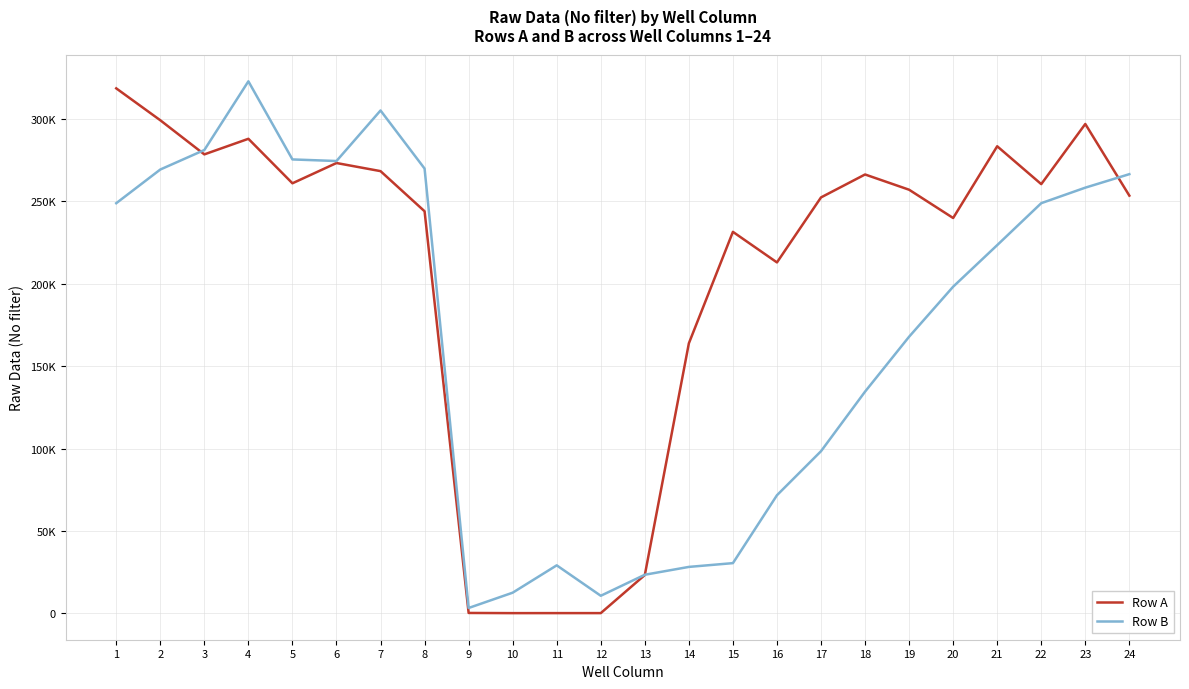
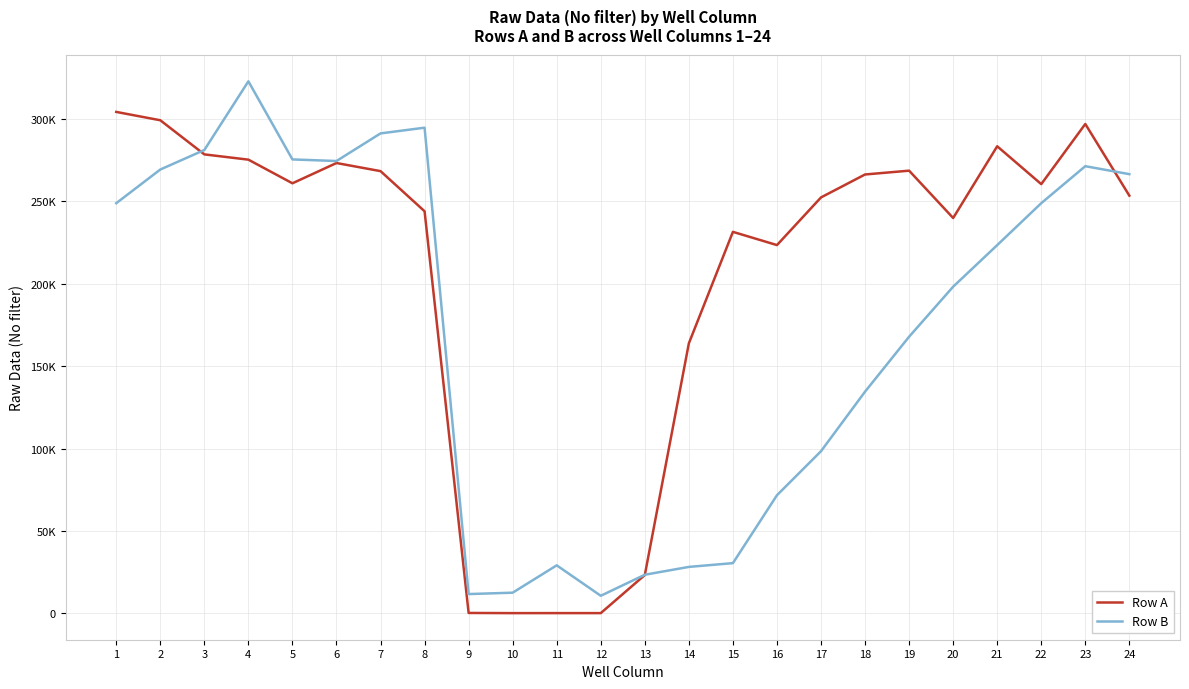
Row A, 1: 319000 -> 304000
Row A, 4: 288000 -> 275000
Row B, 7: 305000 -> 291000
Row B, 8: 270000 -> 295000
Row B, 9: 3000 -> 12000
Row A, 16: 213000 -> 223000
Row A, 19: 257000 -> 269000
Row B, 23: 258000 -> 271000
